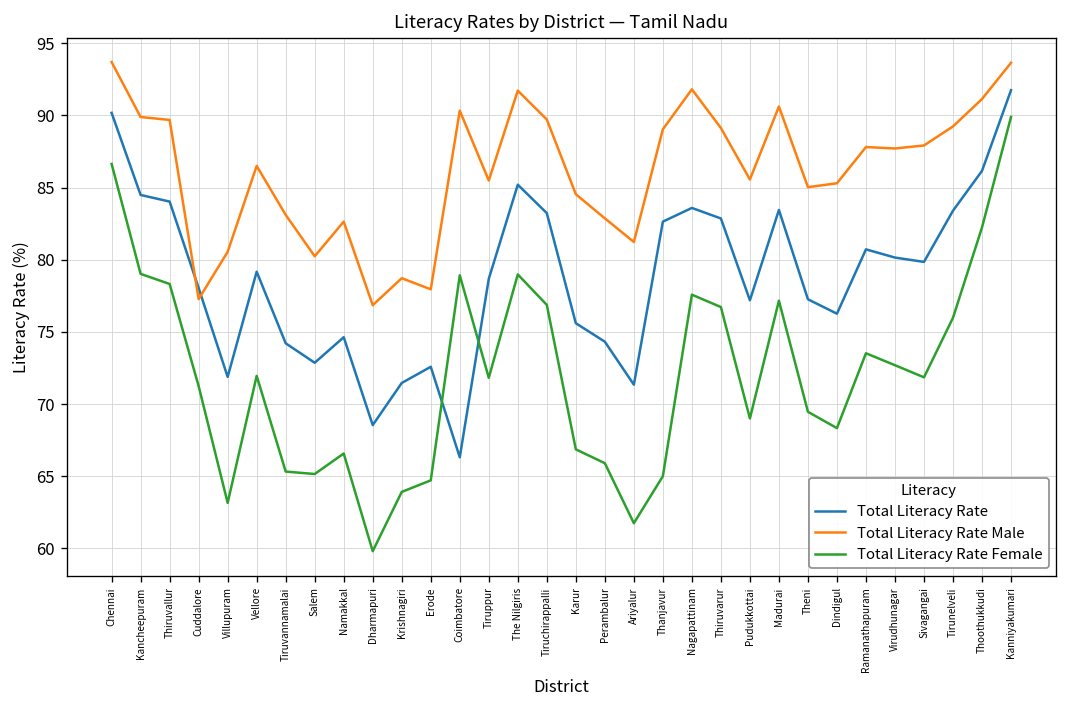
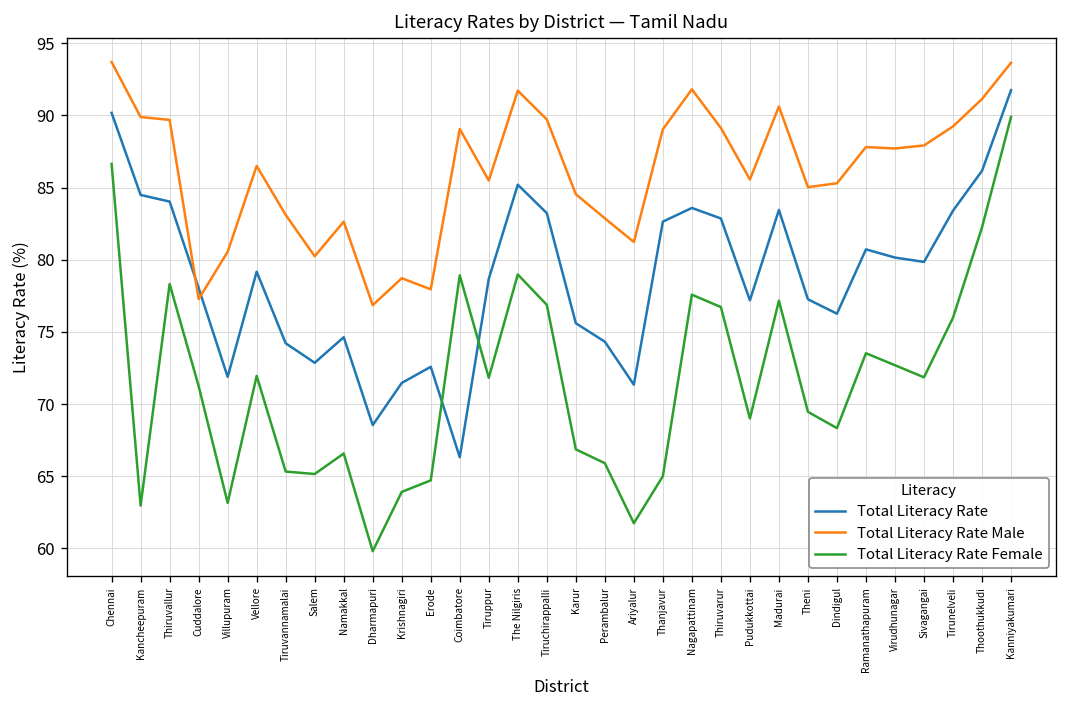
Total Literacy Rate Female, Kancheepuram: 79.0 -> 63.0
Total Literacy Rate Male, Coimbatore: 90.3 -> 89.1
